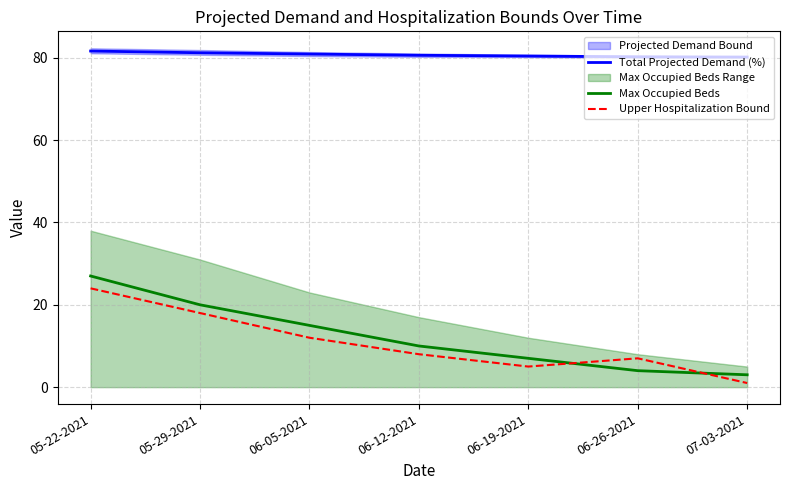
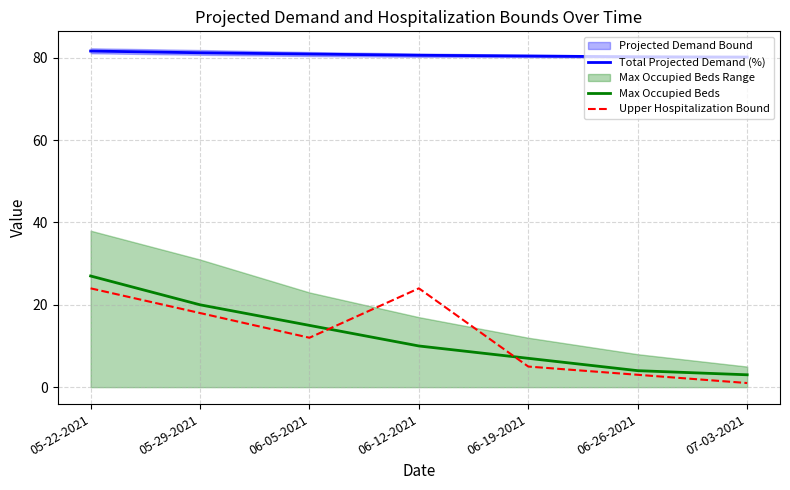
Upper Hospitalization Bound, 06-12-2021: 8 -> 24
Upper Hospitalization Bound, 06-26-2021: 7 -> 3
